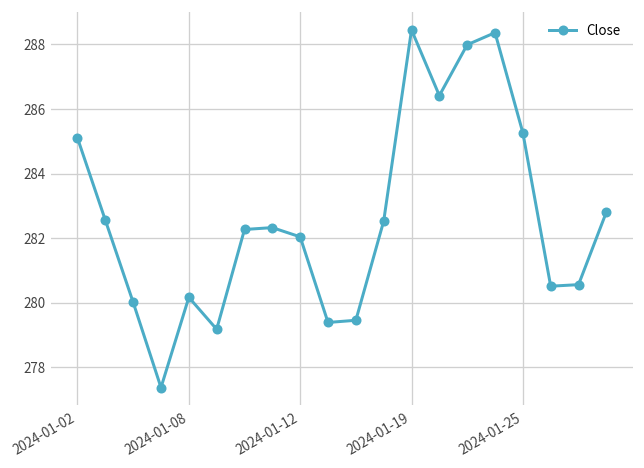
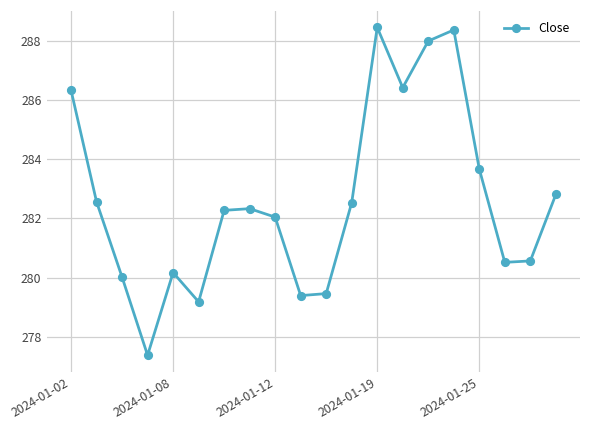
2024-01-02: 285.1 -> 286.3
2024-01-25: 285.3 -> 283.7
